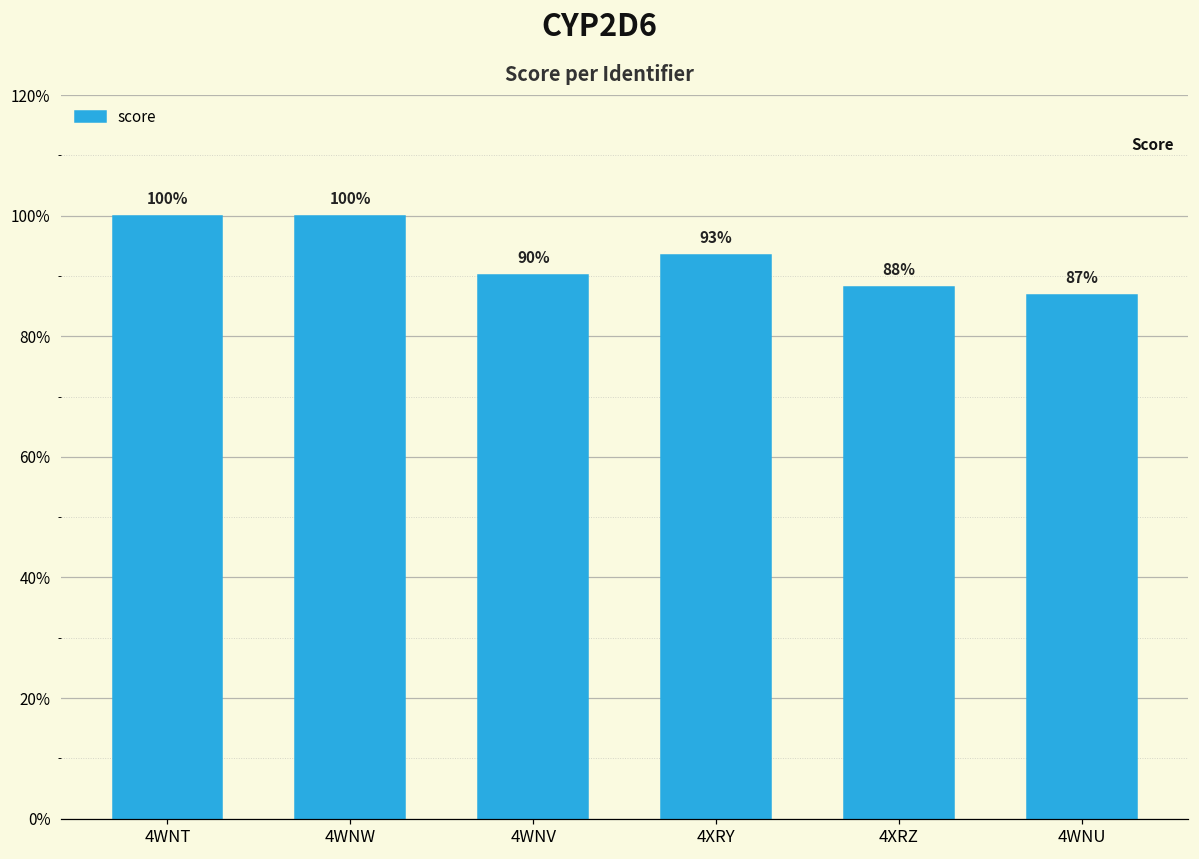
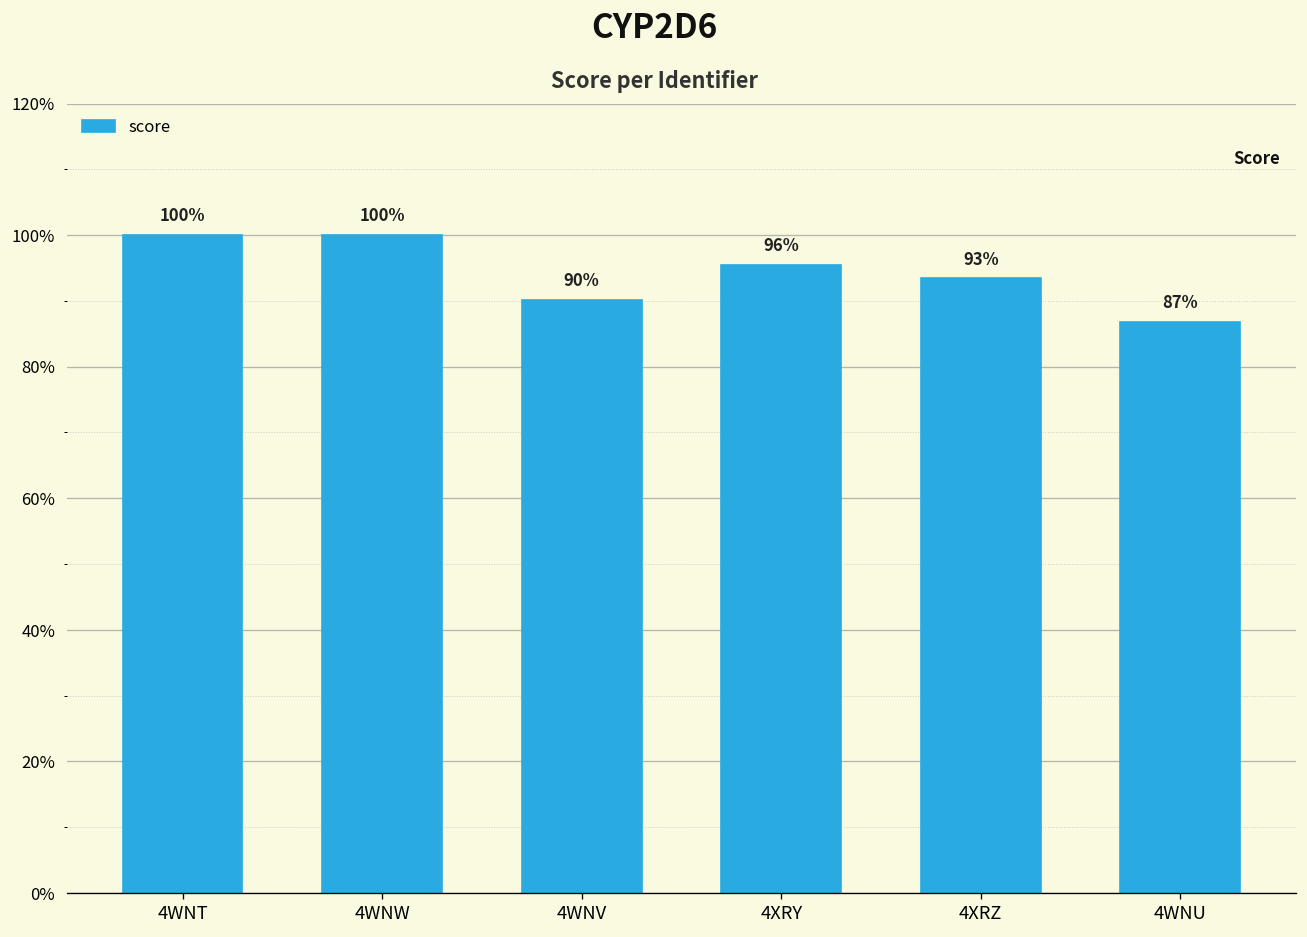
4XRY: 93% -> 96%
4XRZ: 88% -> 93%
